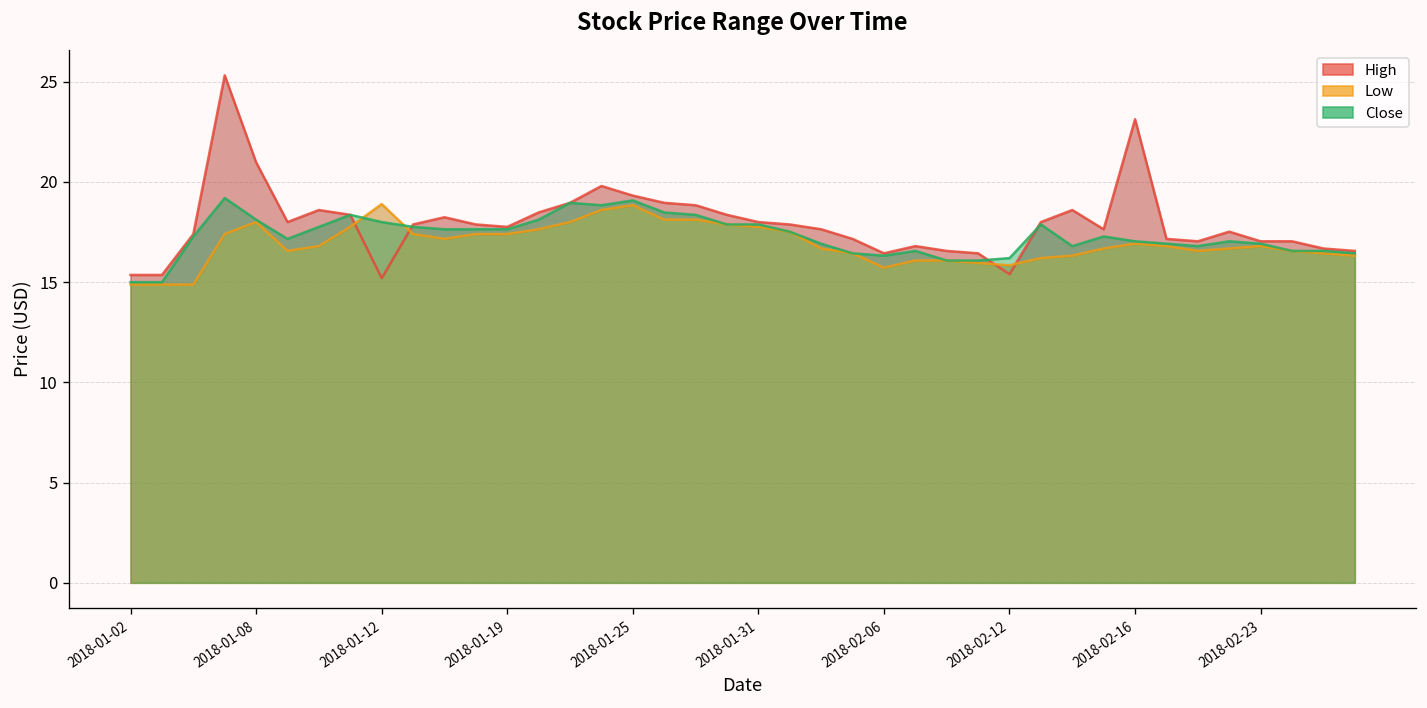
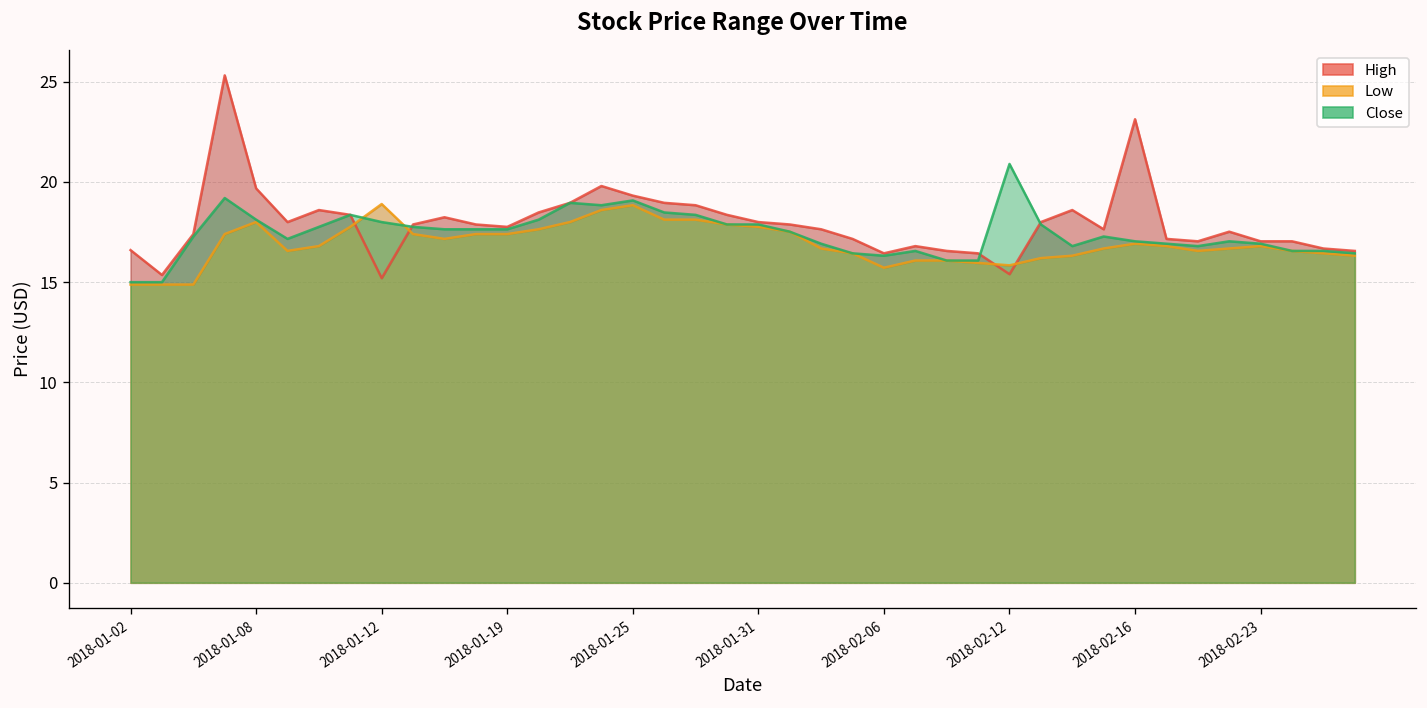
High, 2018-01-02: 15.4 -> 16.6
High, 2018-01-08: 21.0 -> 19.7
Close, 2018-02-12: 16.2 -> 20.9
